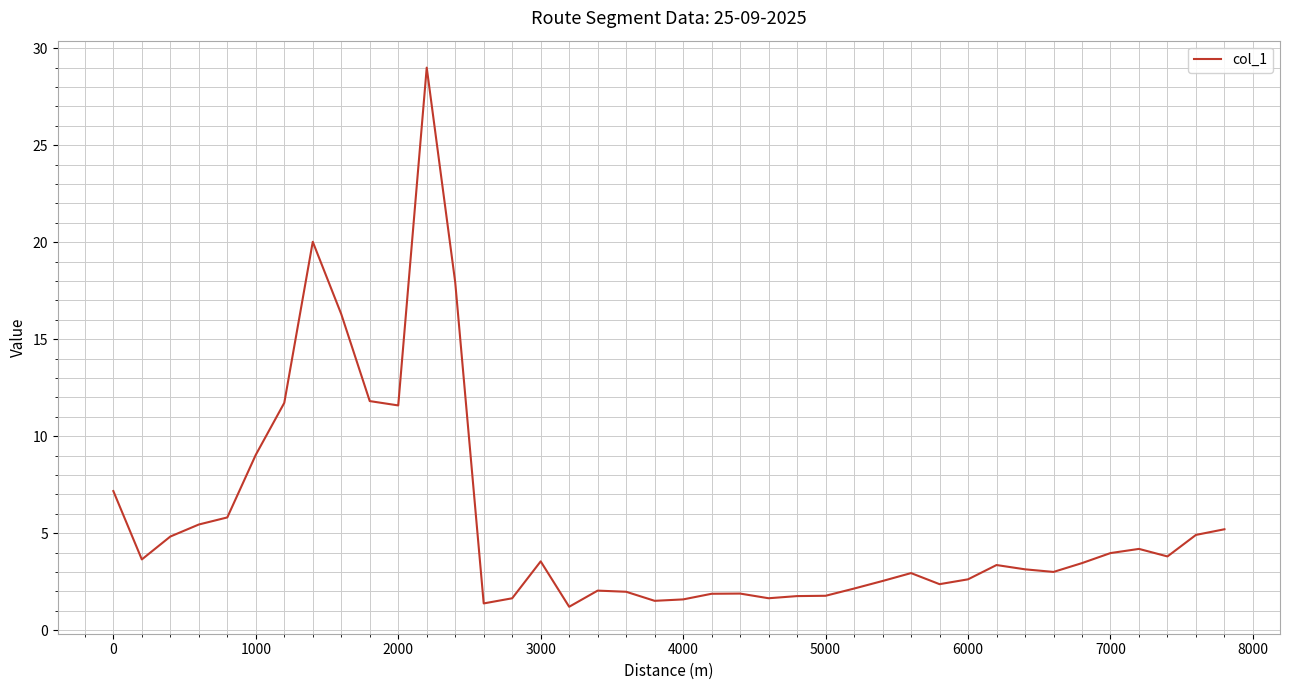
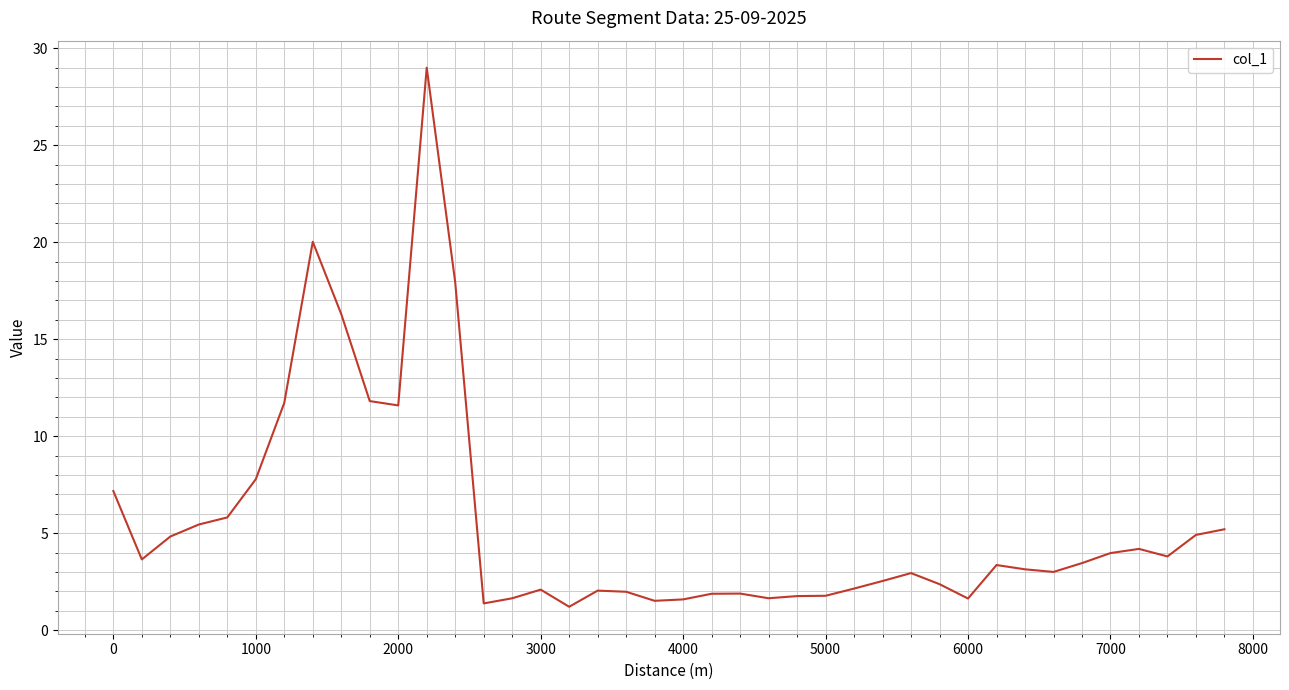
1000: 9.0 -> 7.8
3000: 3.5 -> 2.1
6000: 2.6 -> 1.6
